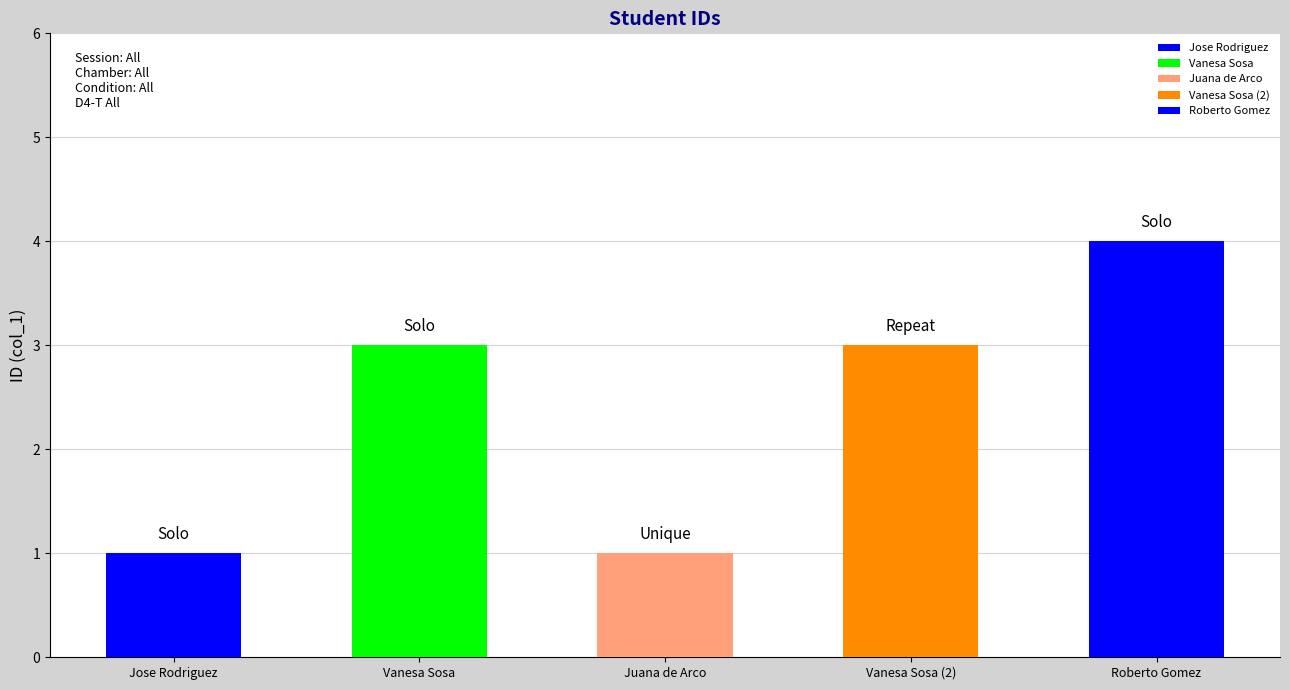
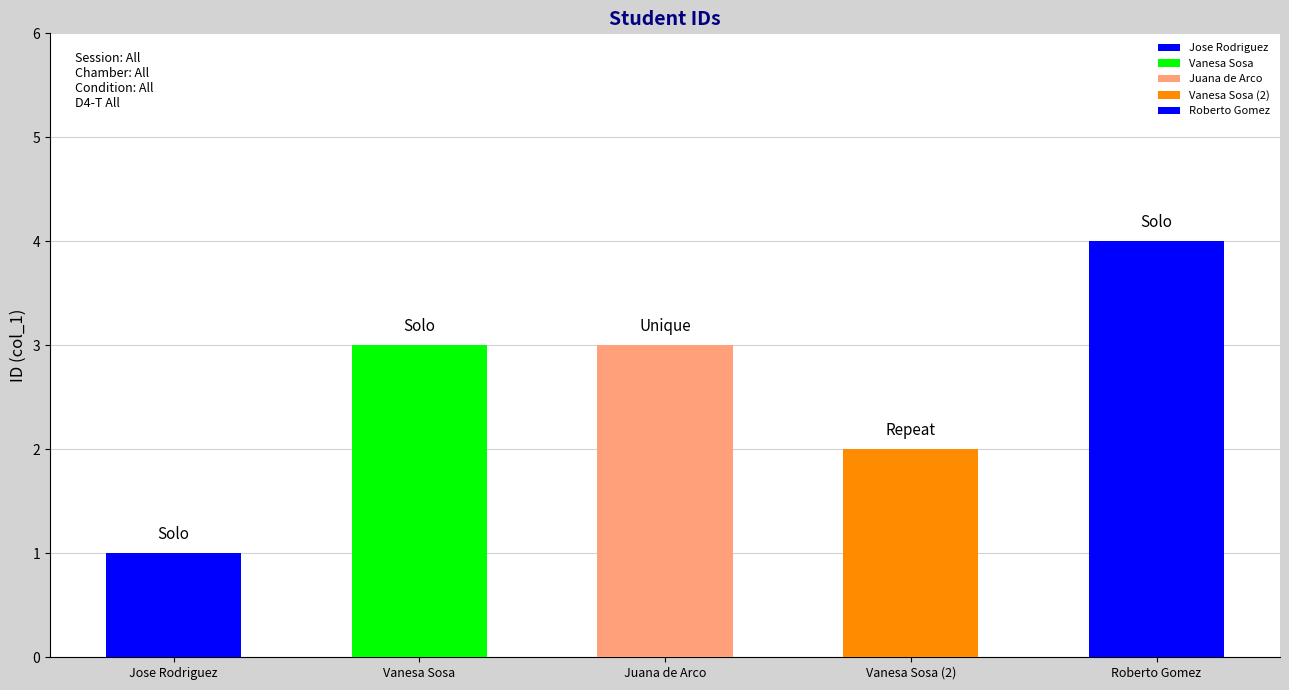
Juana de Arco: 1 -> 3
Vanesa Sosa (2): 3 -> 2
